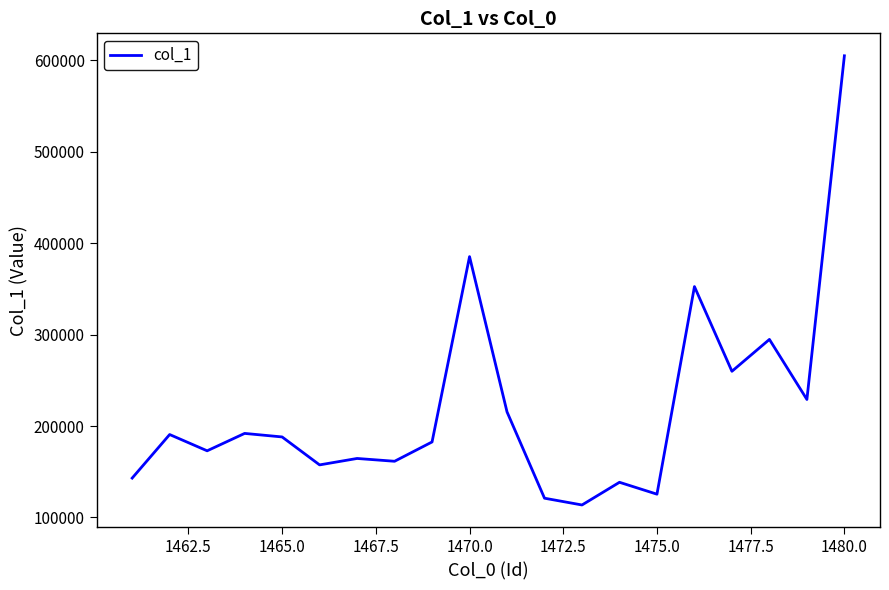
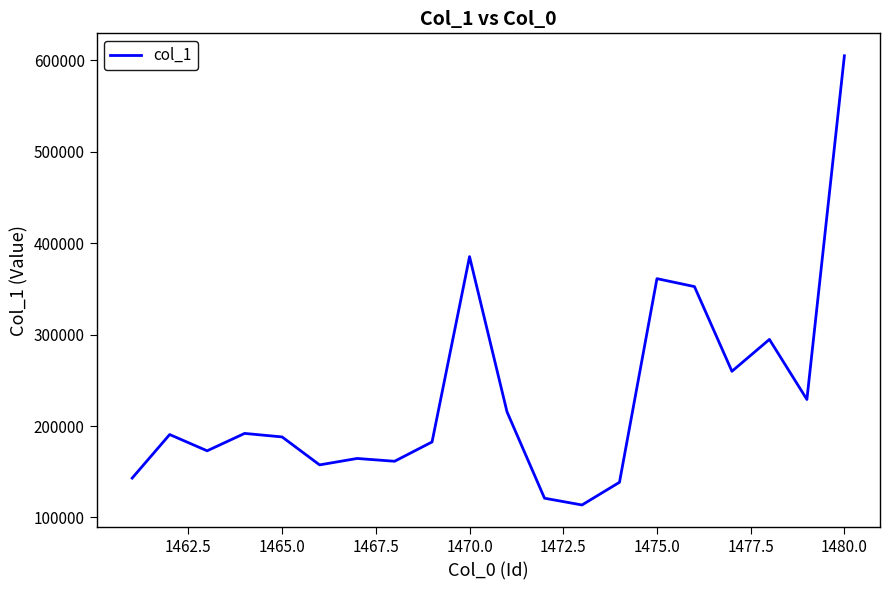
1475.0: 130000 -> 360000
